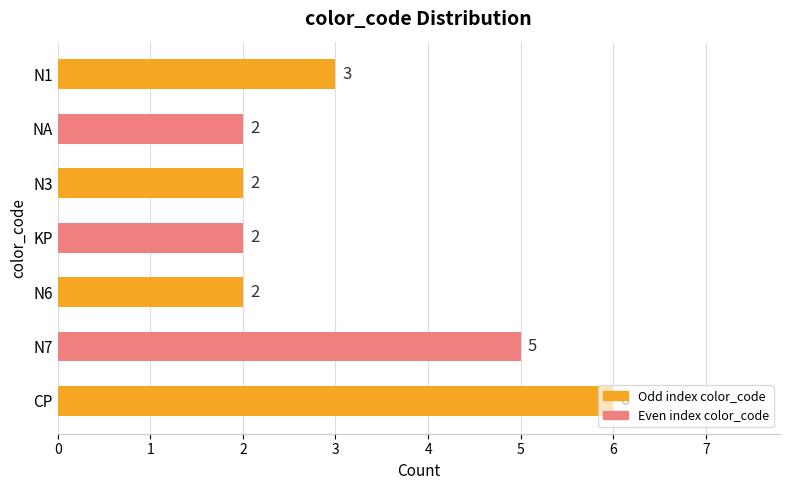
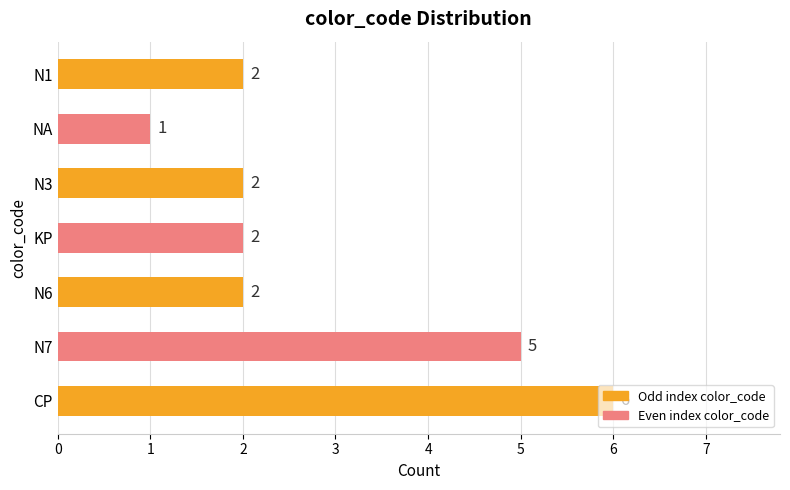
N1: 3 -> 2
NA: 2 -> 1
